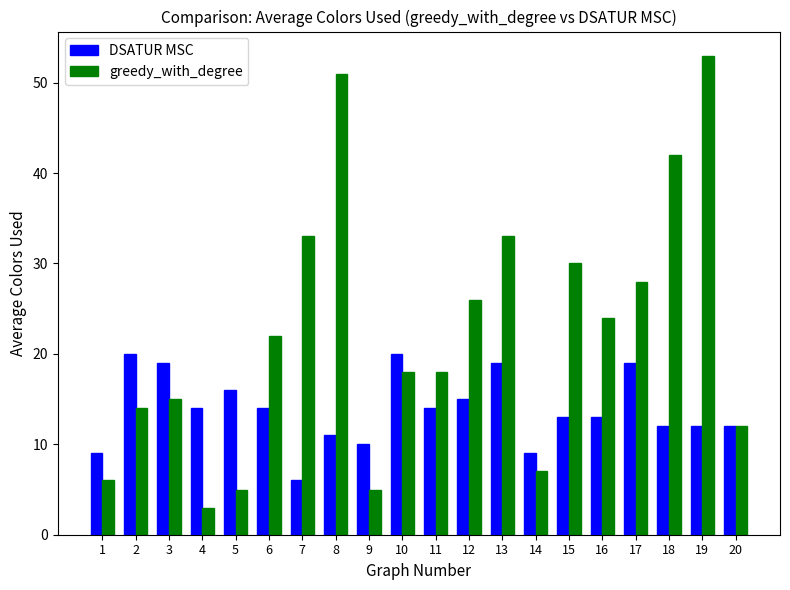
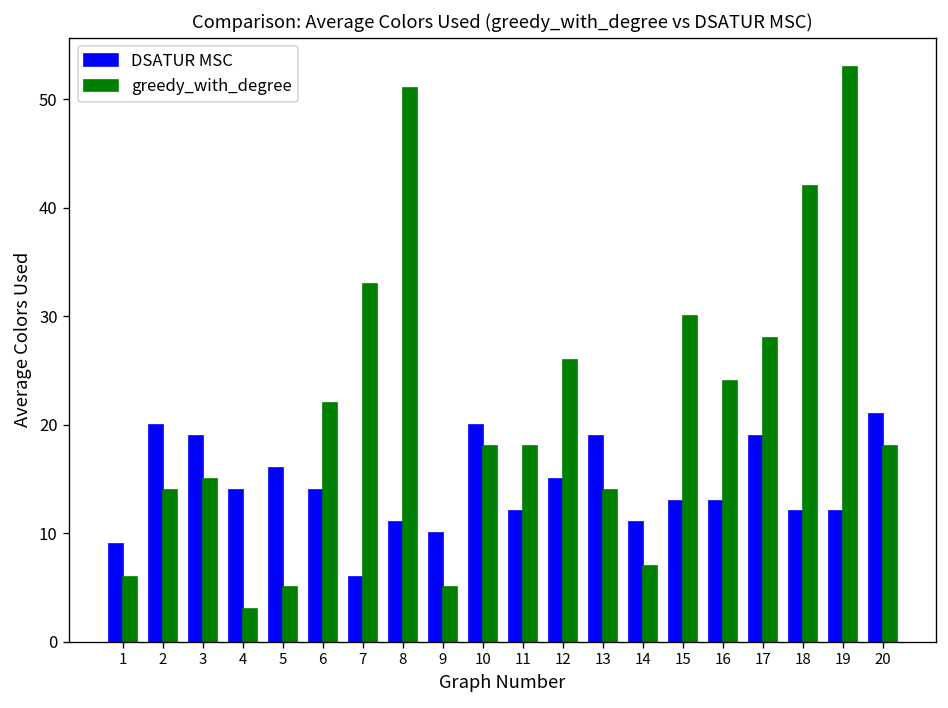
DSATUR MSC, 11: 14 -> 12
greedy_with_degree, 13: 33 -> 14
DSATUR MSC, 14: 9 -> 11
DSATUR MSC, 20: 12 -> 21
greedy_with_degree, 20: 12 -> 18
